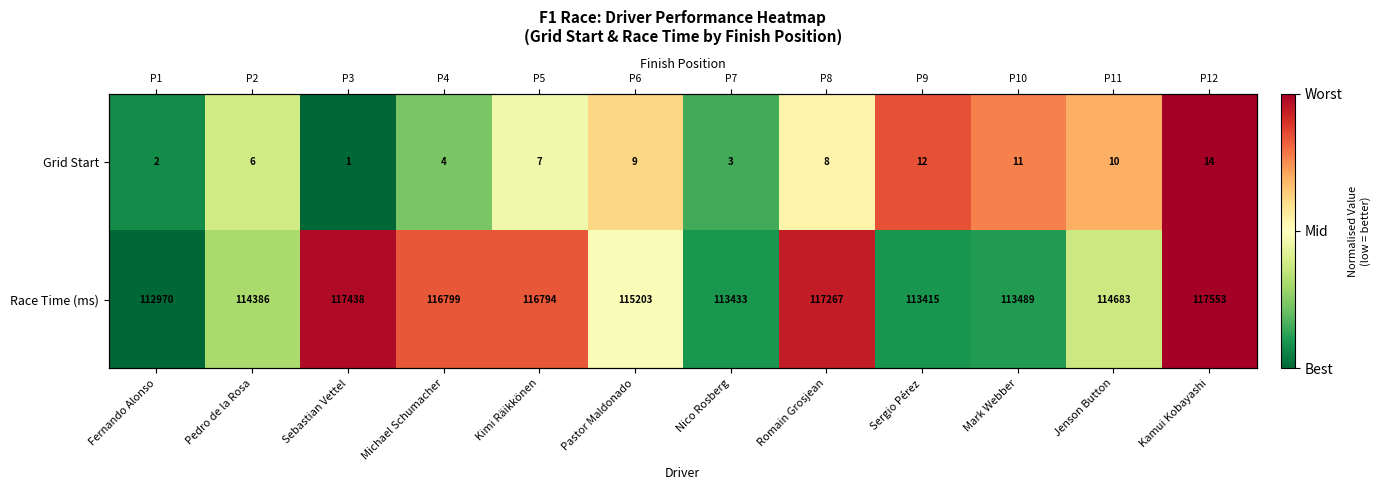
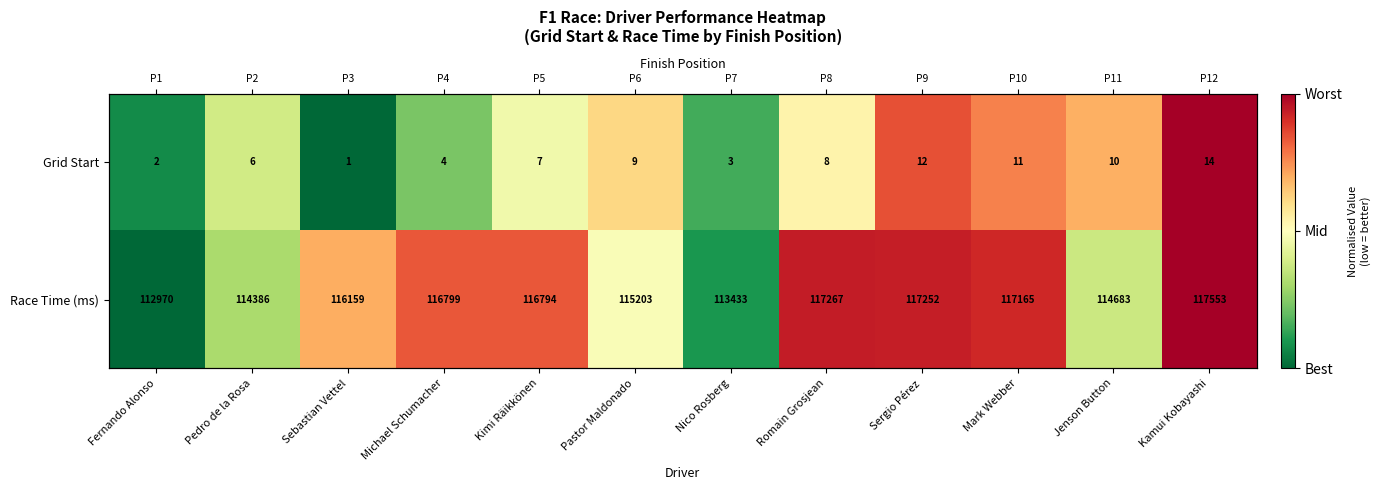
Race Time (ms), Sebastian Vettel: 117438 -> 116159
Race Time (ms), Sergio Pérez: 113415 -> 117252
Race Time (ms), Mark Webber: 113489 -> 117165
